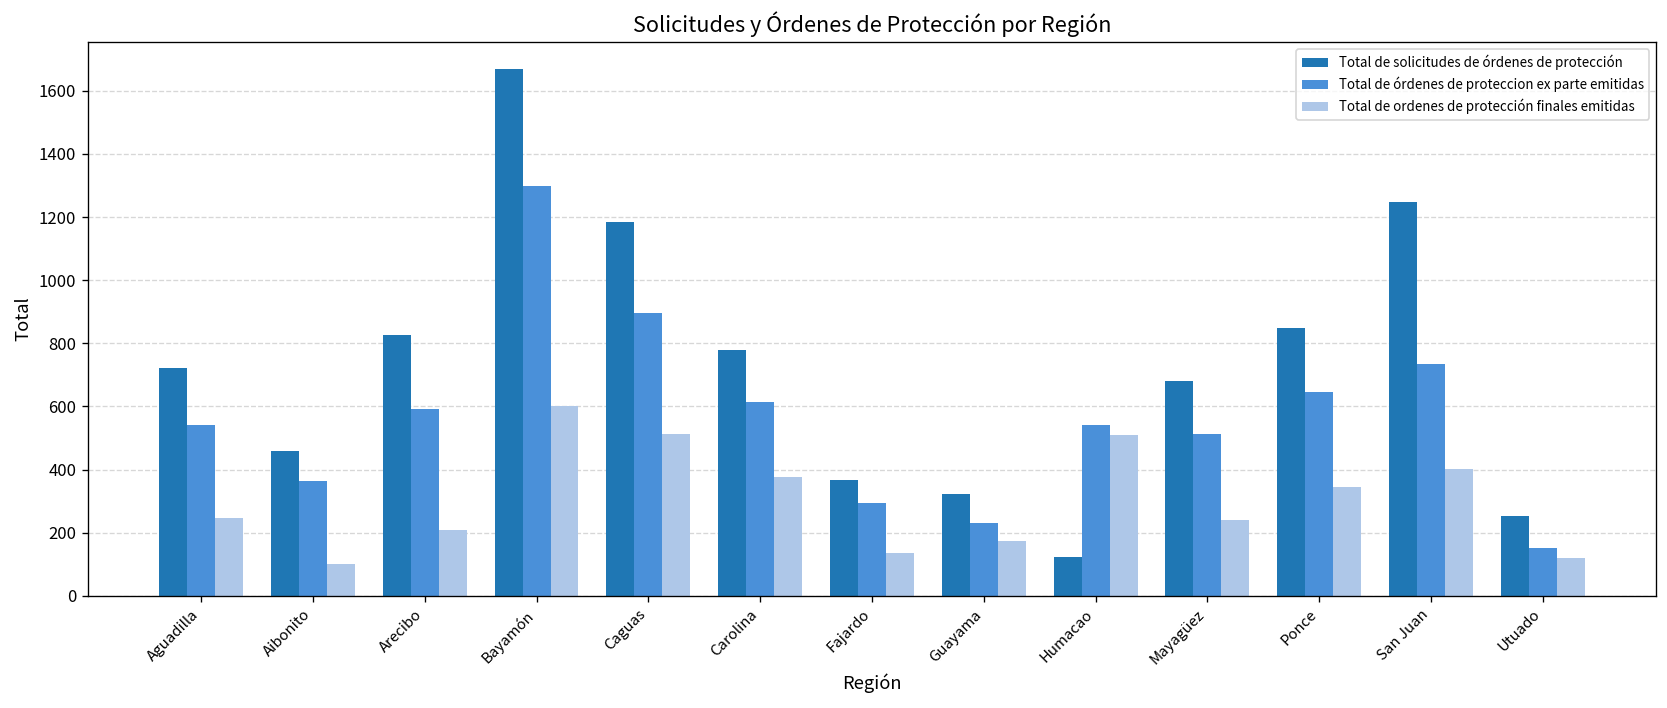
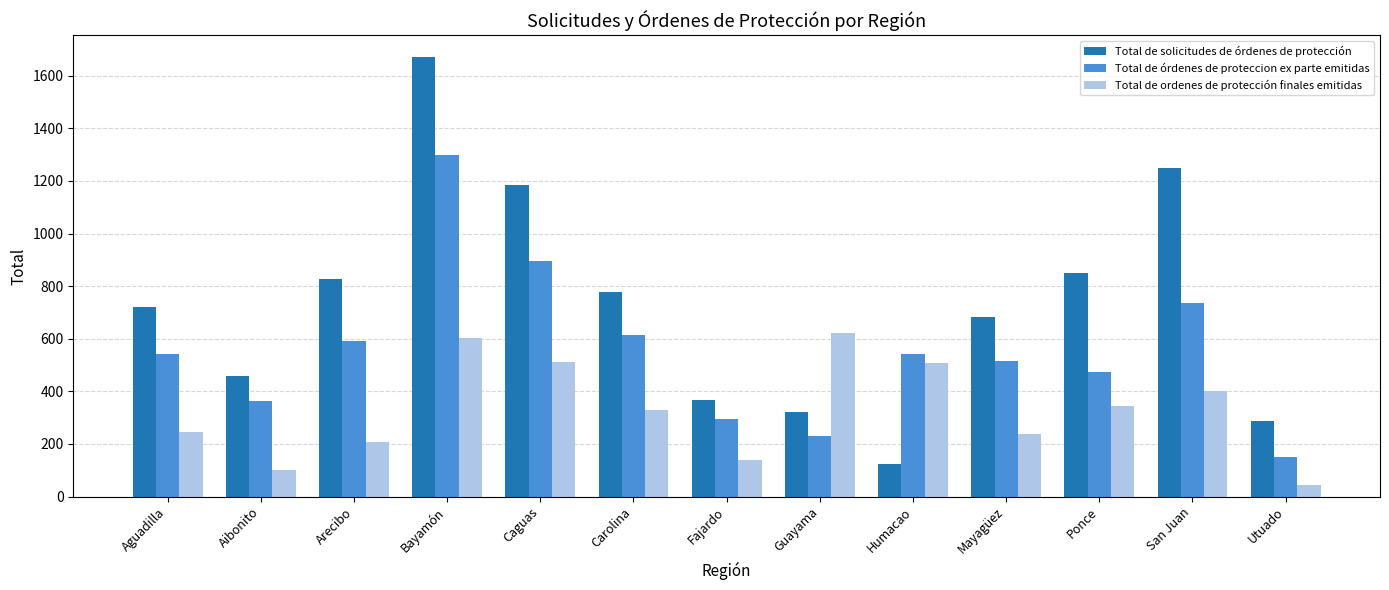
Total de ordenes de protección finales emitidas, Carolina: 380 -> 330
Total de ordenes de protección finales emitidas, Guayama: 180 -> 620
Total de órdenes de proteccion ex parte emitidas, Ponce: 650 -> 470
Total de solicitudes de órdenes de protección, Utuado: 250 -> 290
Total de ordenes de protección finales emitidas, Utuado: 120 -> 40
